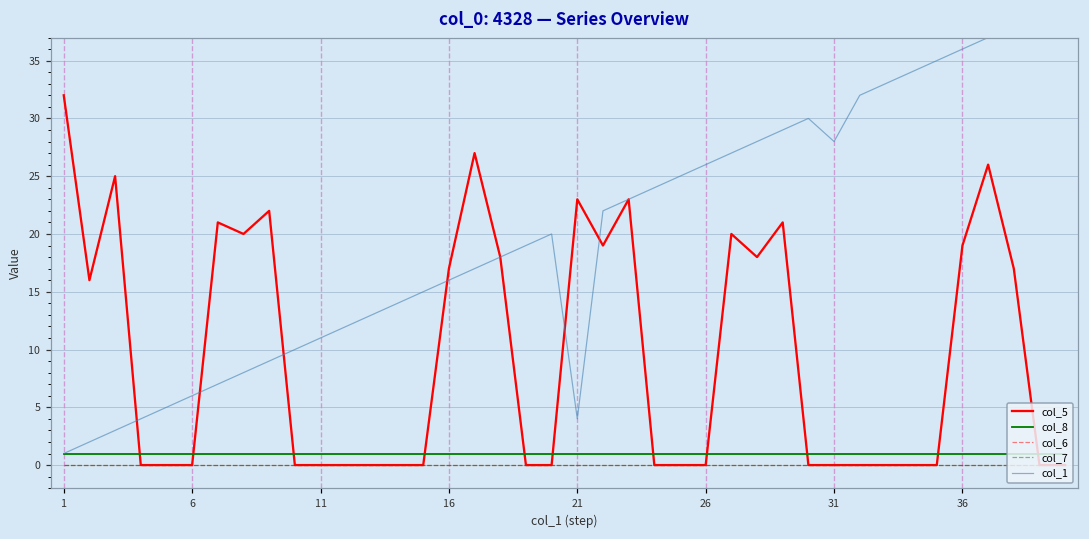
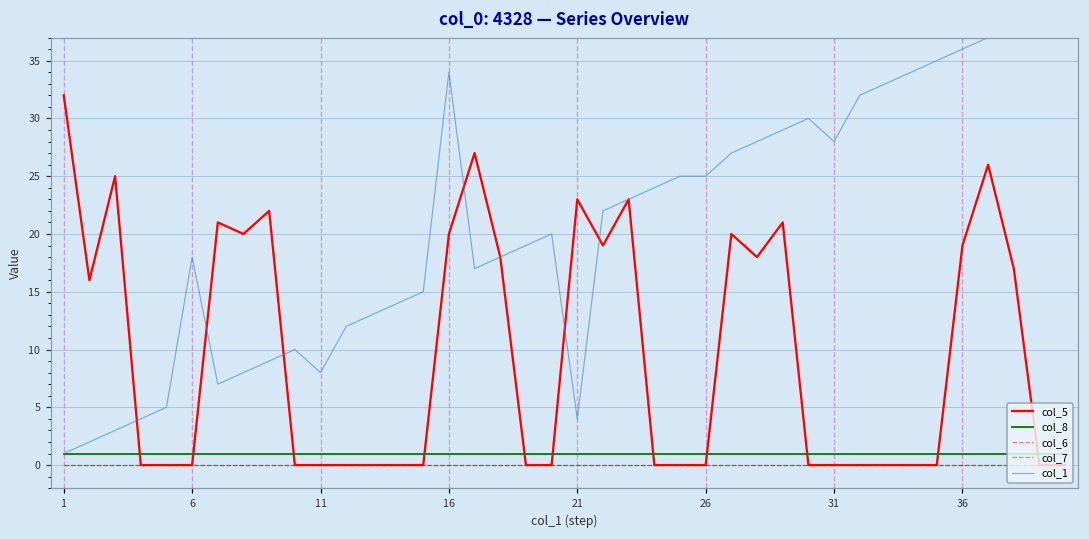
col_1, 6: 6 -> 18
col_1, 11: 11 -> 8
col_5, 16: 17 -> 20
col_1, 16: 16 -> 34
col_1, 26: 26 -> 25
